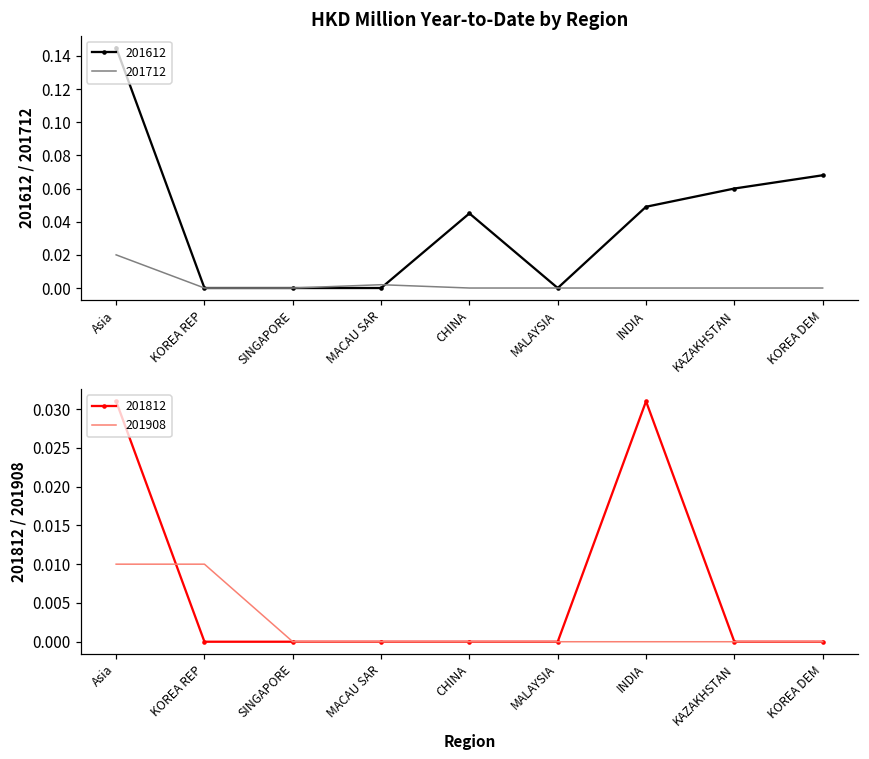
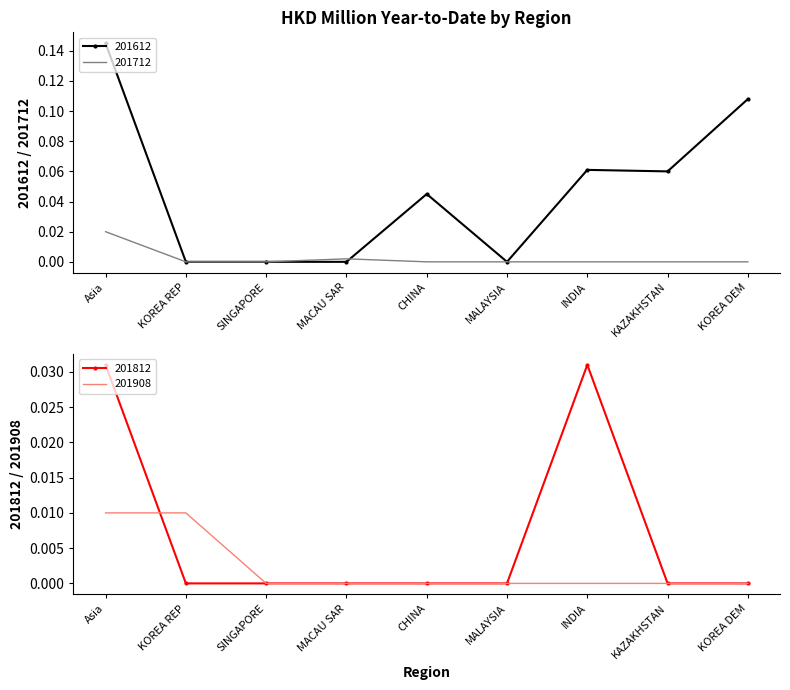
HKD Million Year-to-Date by Region, 201612, INDIA: 0.049 -> 0.061
HKD Million Year-to-Date by Region, 201612, KOREA DEM: 0.068 -> 0.108
